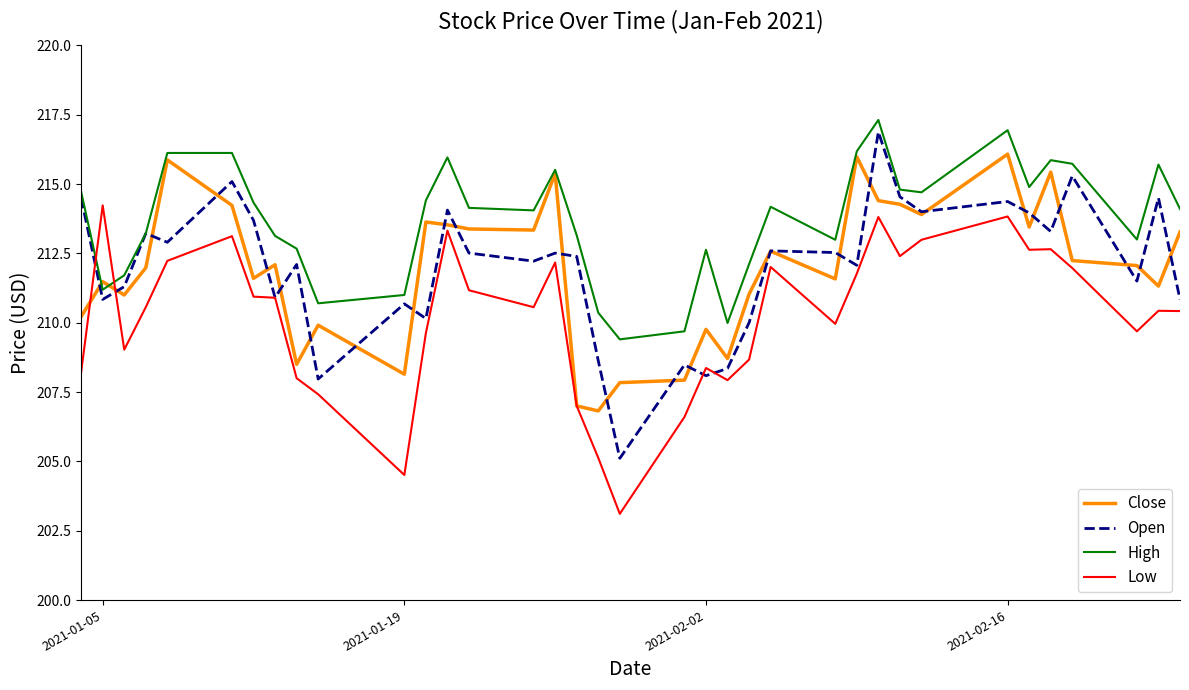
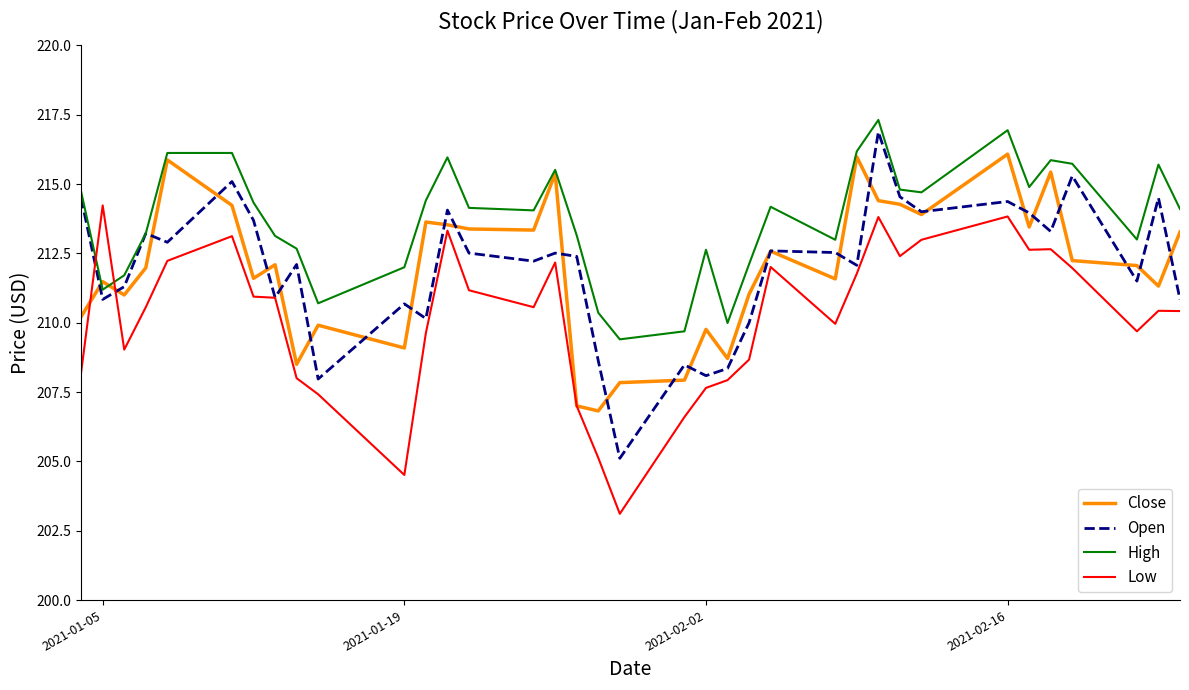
Close, 2021-01-19: 208.1 -> 209.1
High, 2021-01-19: 211 -> 212
Low, 2021-02-02: 208.4 -> 207.6
